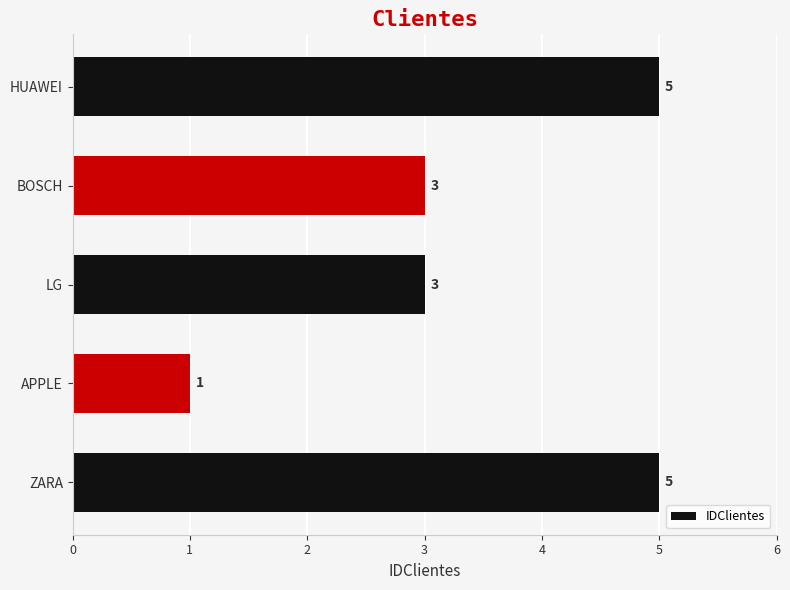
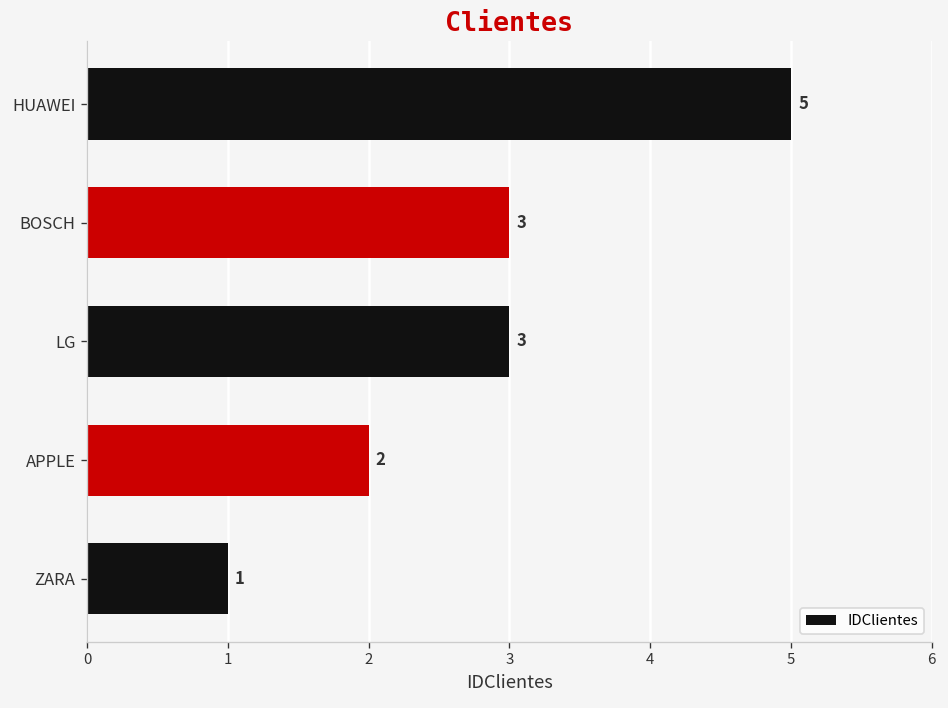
APPLE: 1 -> 2
ZARA: 5 -> 1
